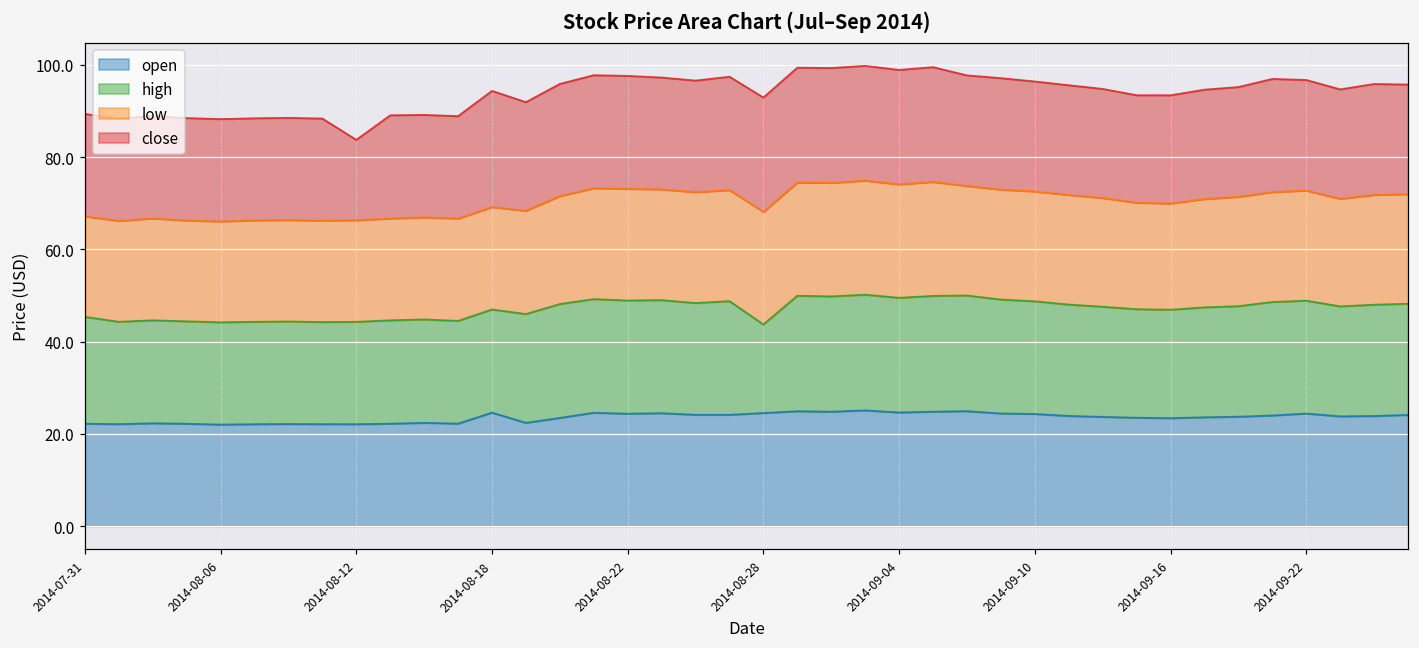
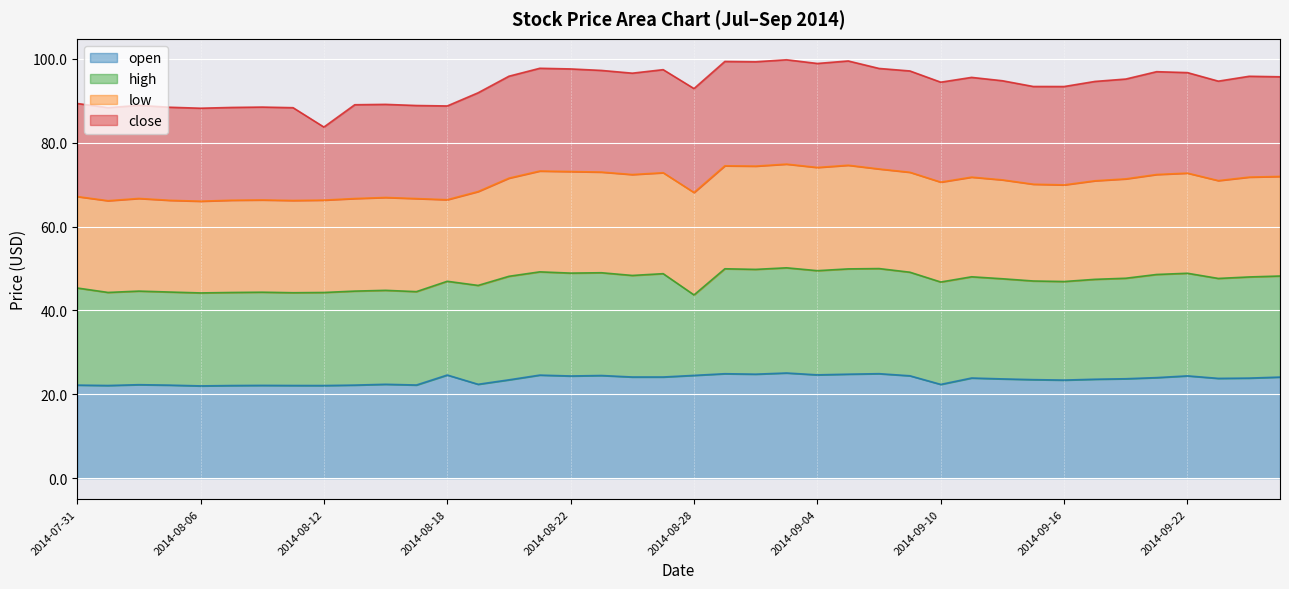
low, 2014-08-18: 22 -> 19
close, 2014-08-18: 25 -> 22
open, 2014-09-10: 24 -> 22
